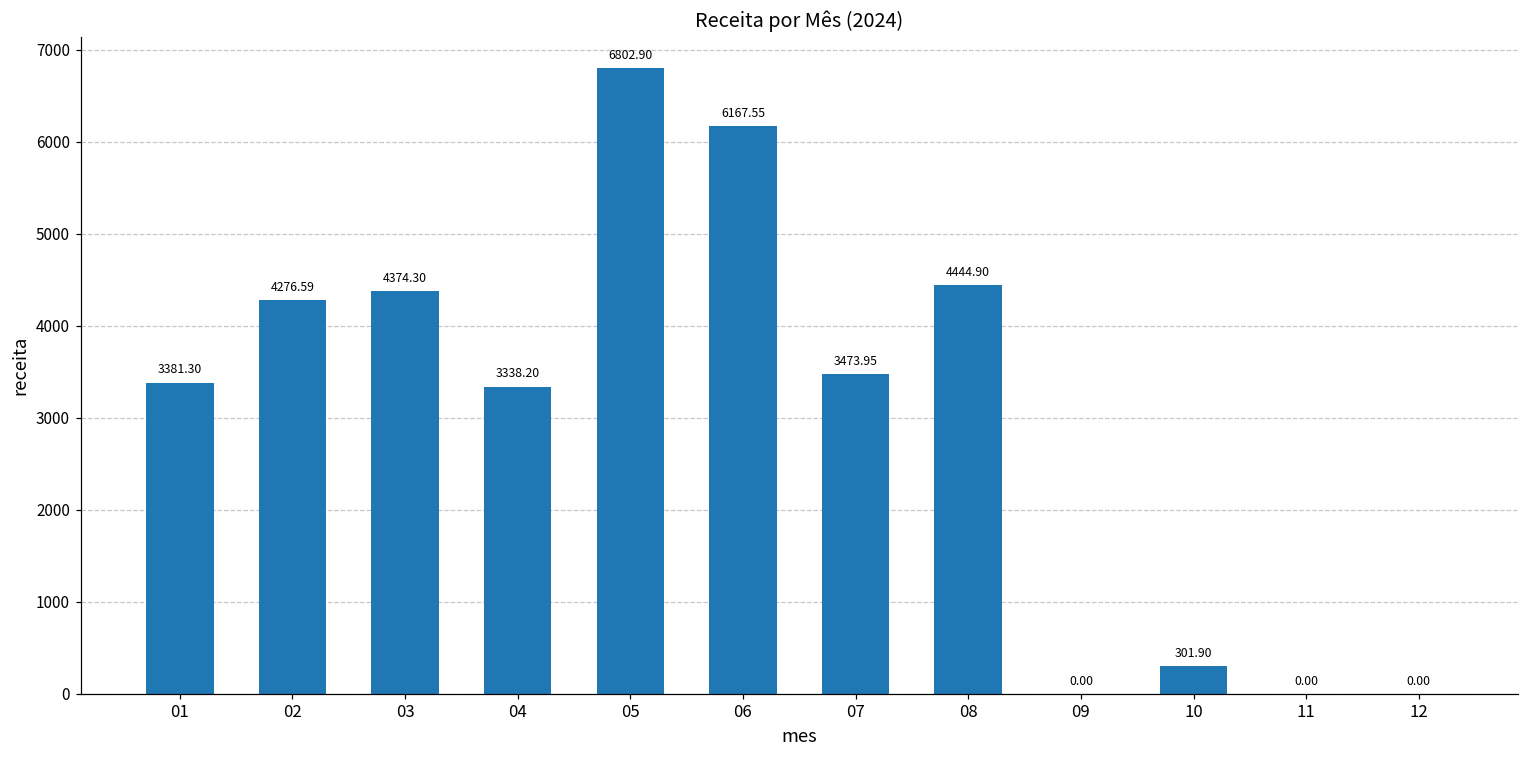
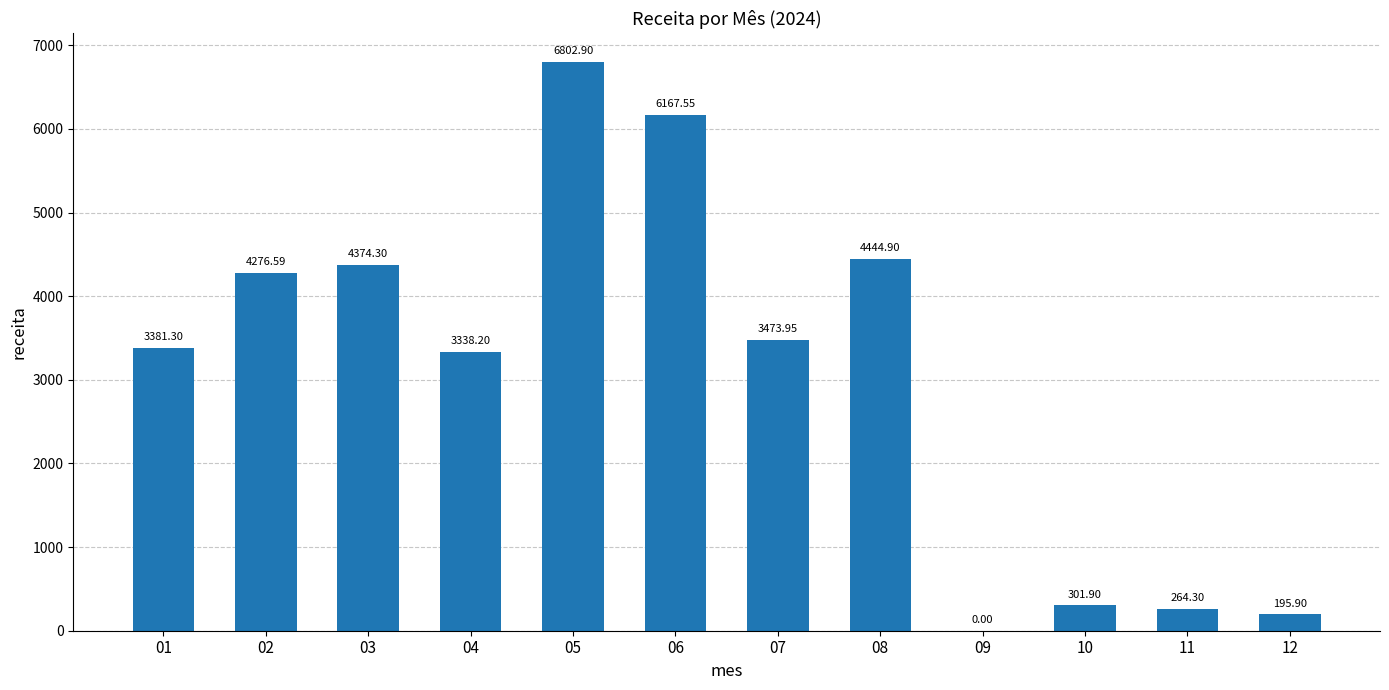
11: 0.00 -> 264.30
12: 0.00 -> 195.90
